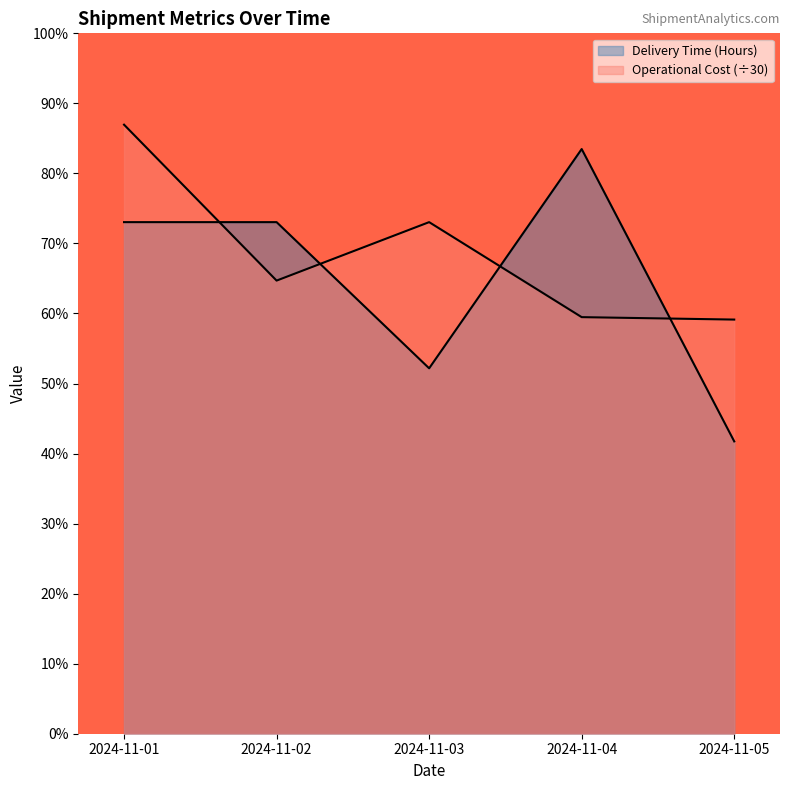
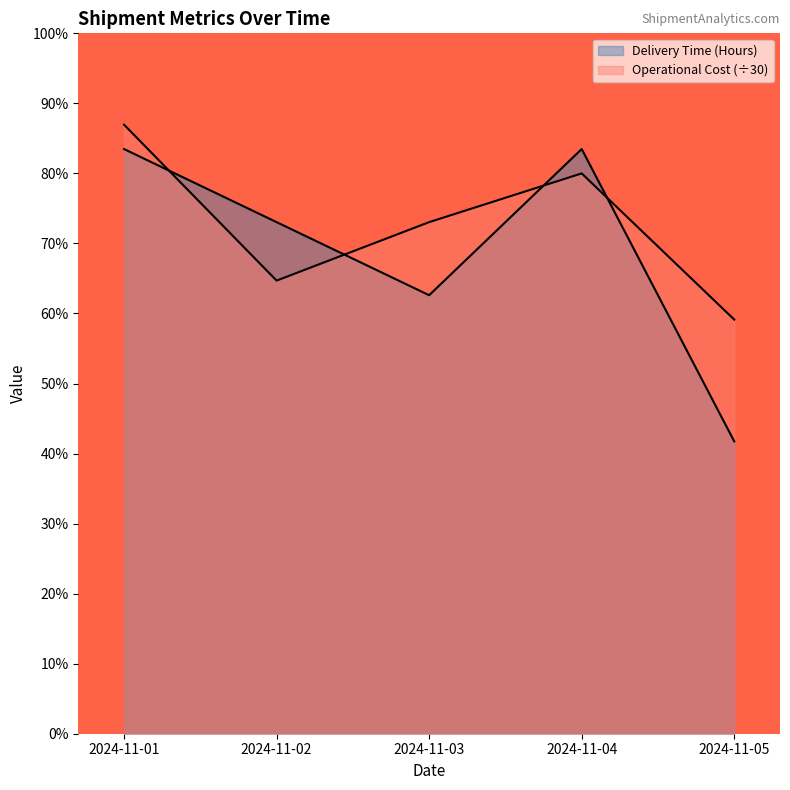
Delivery Time (Hours), 2024-11-01: 73% -> 83%
Delivery Time (Hours), 2024-11-03: 52% -> 63%
Operational Cost (÷30), 2024-11-04: 59% -> 80%
